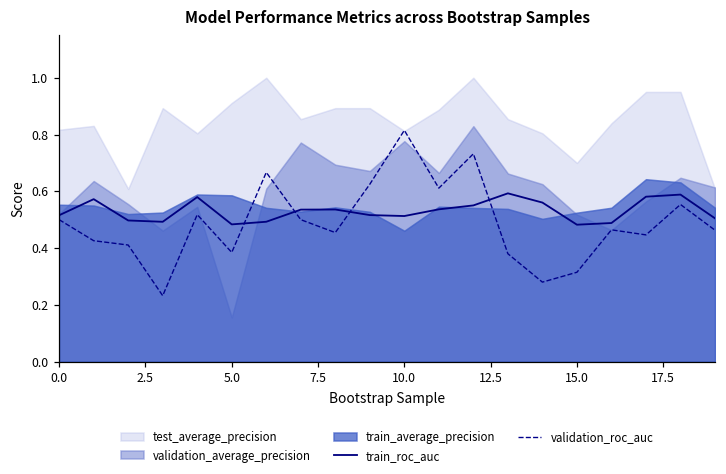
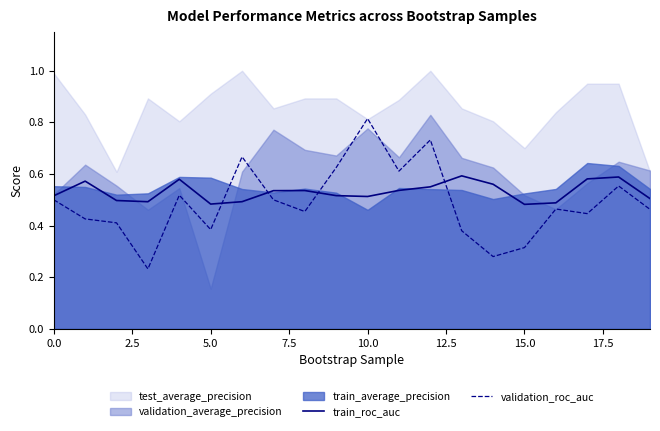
test_average_precision, 0.0: 0.82 -> 0.99
